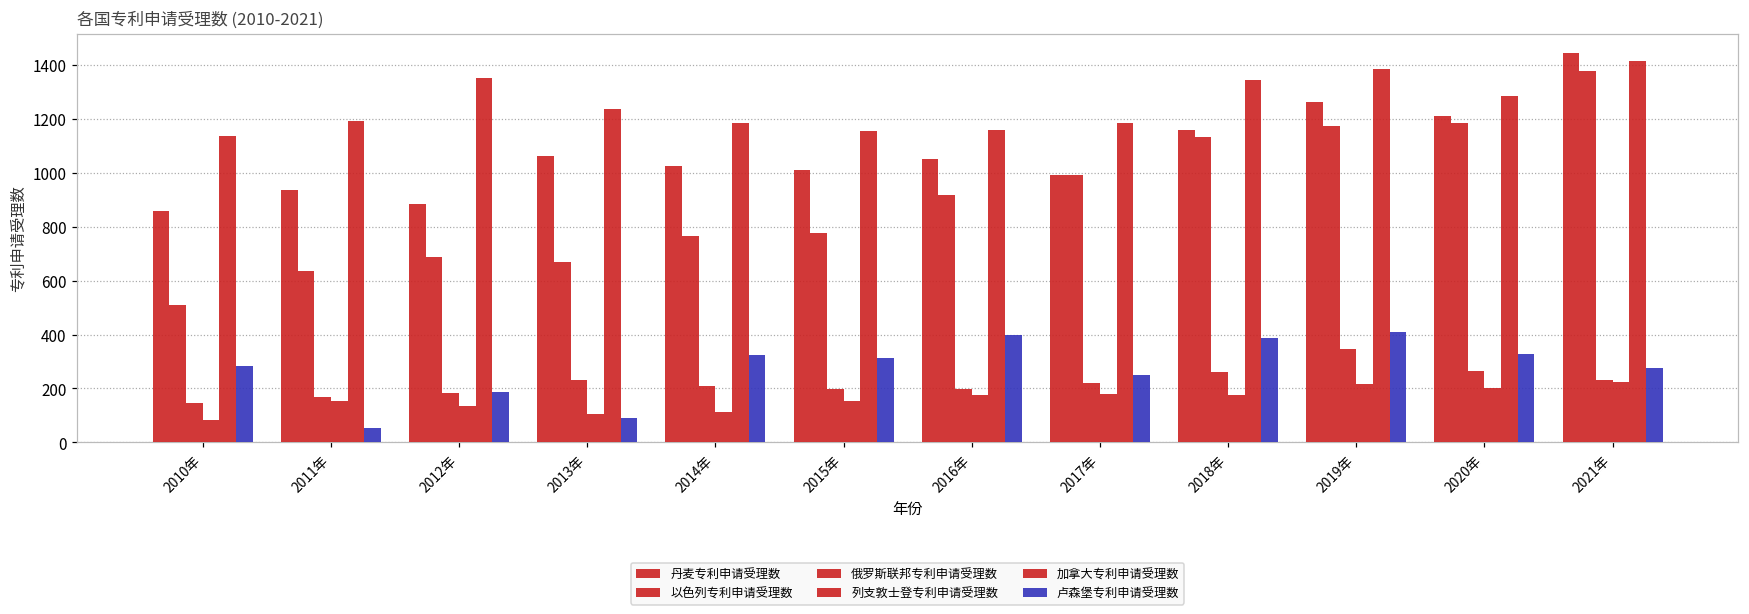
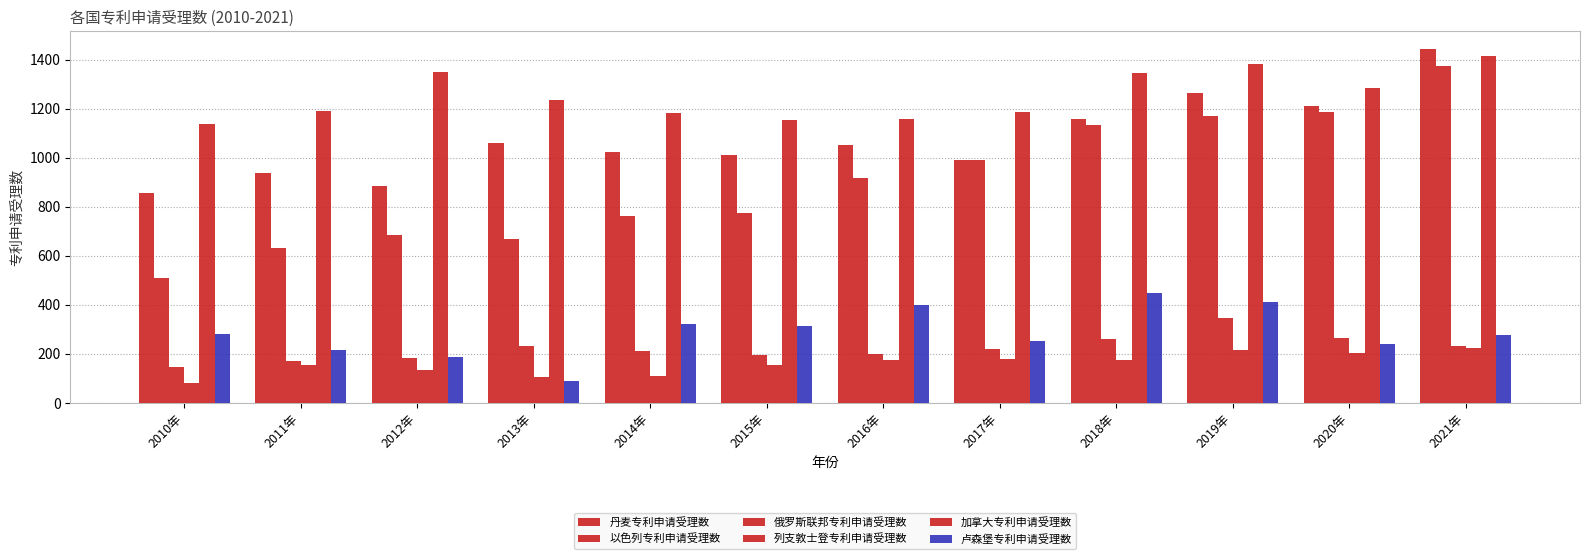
卢森堡专利申请受理数, 2011年: 50 -> 220
卢森堡专利申请受理数, 2018年: 390 -> 450
卢森堡专利申请受理数, 2020年: 330 -> 240
